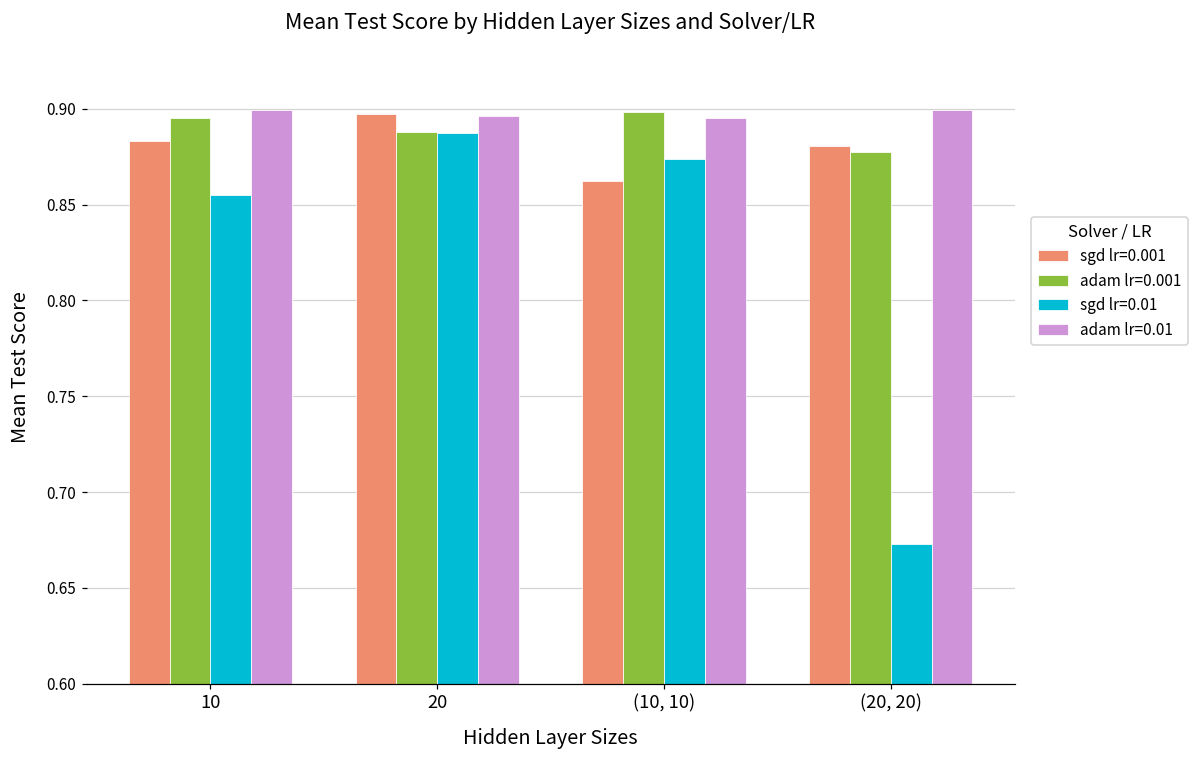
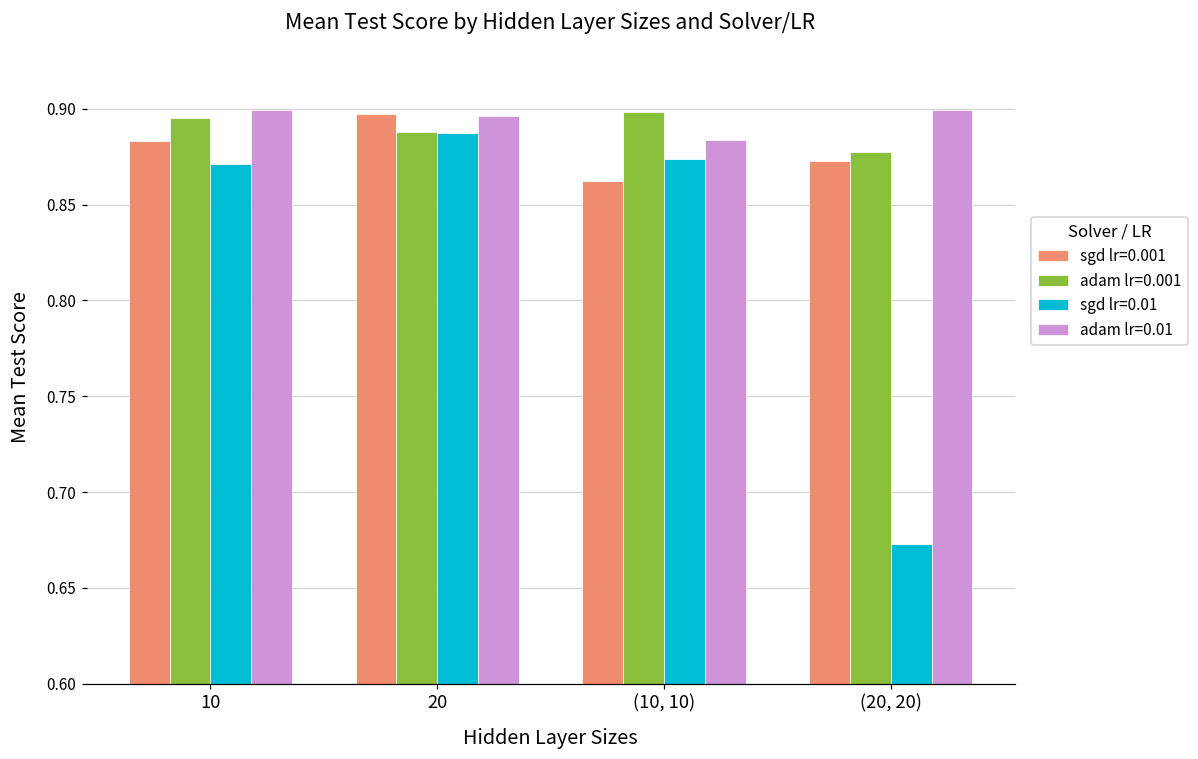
sgd lr=0.01, 10: 0.855 -> 0.871
adam lr=0.01, (10, 10): 0.895 -> 0.884
sgd lr=0.001, (20, 20): 0.881 -> 0.873
